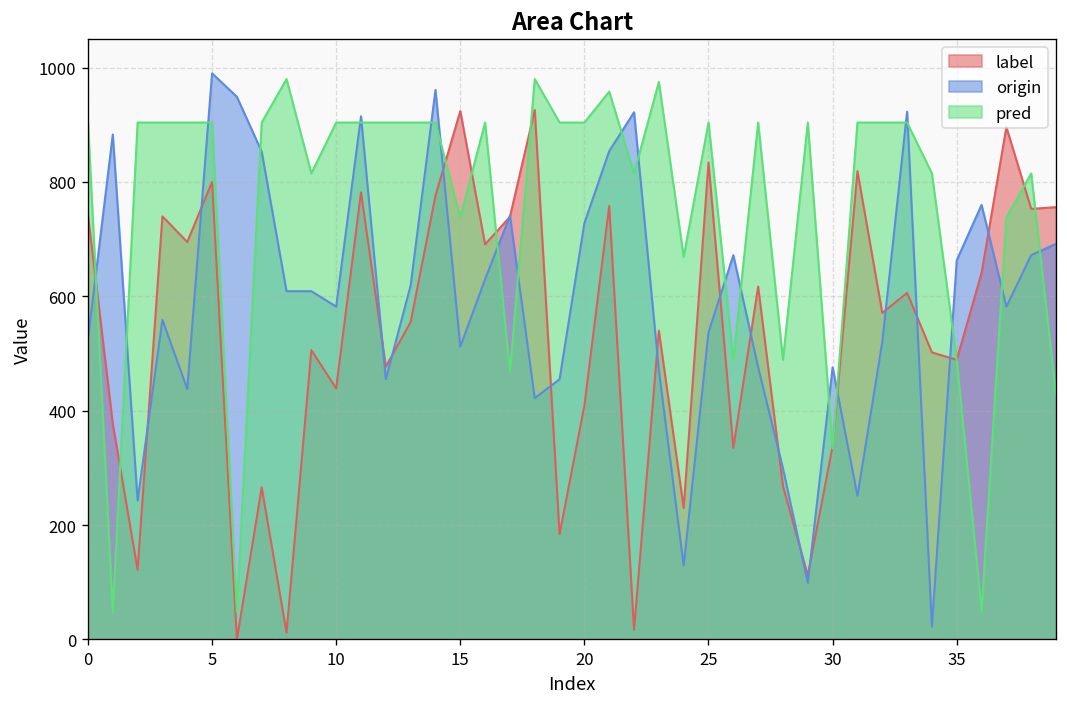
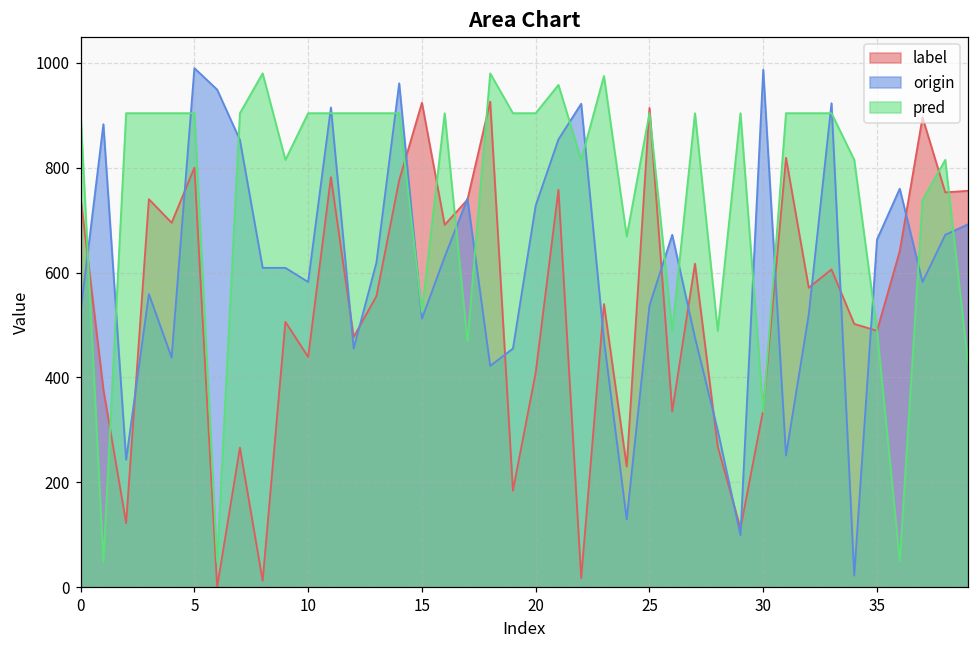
pred, 15: 740 -> 530
label, 25: 830 -> 910
origin, 30: 480 -> 990
